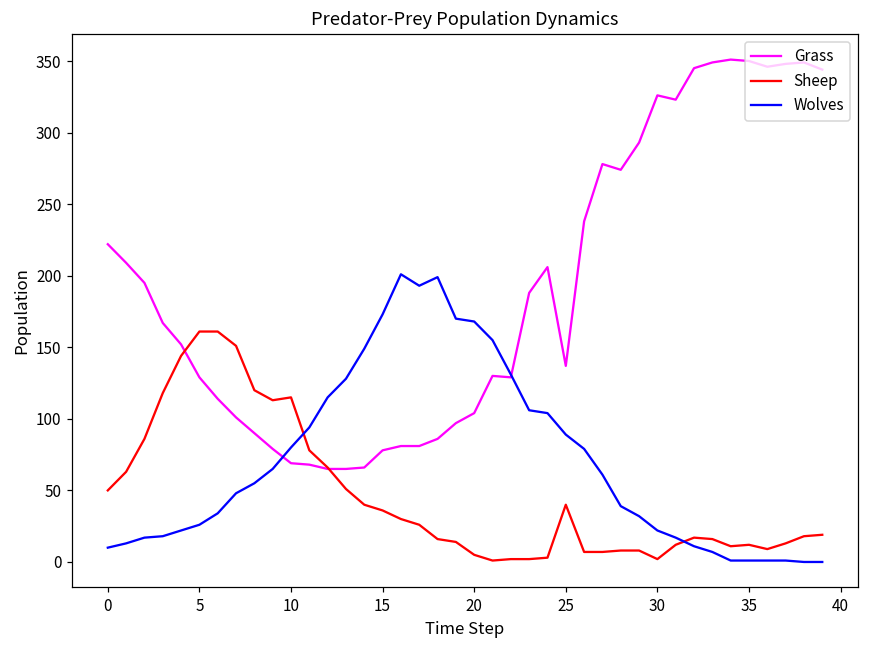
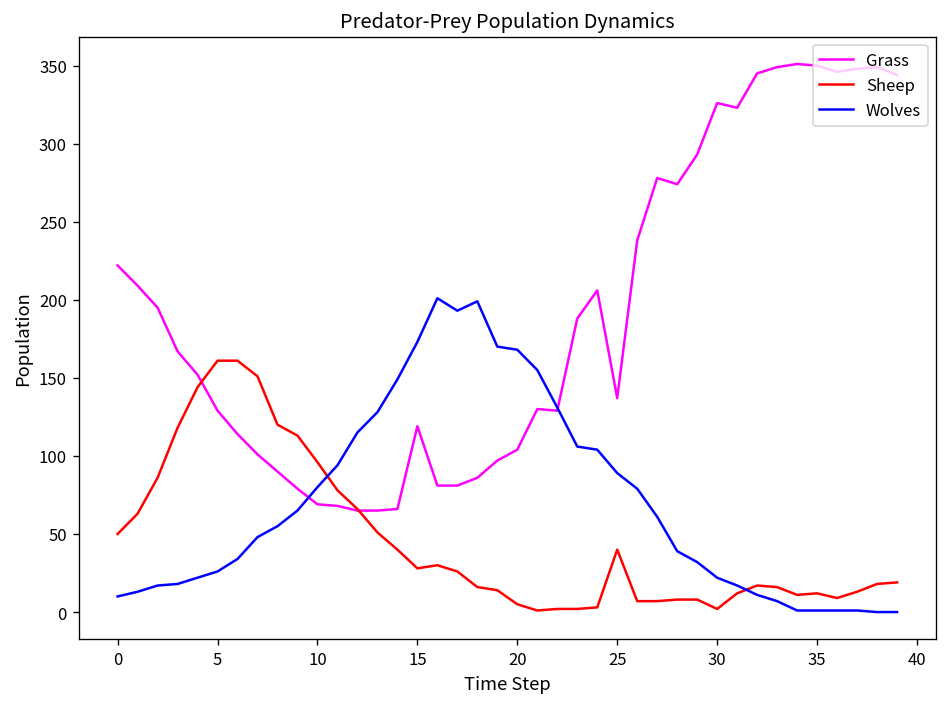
Sheep, 10: 115 -> 96
Grass, 15: 78 -> 119
Sheep, 15: 36 -> 28
